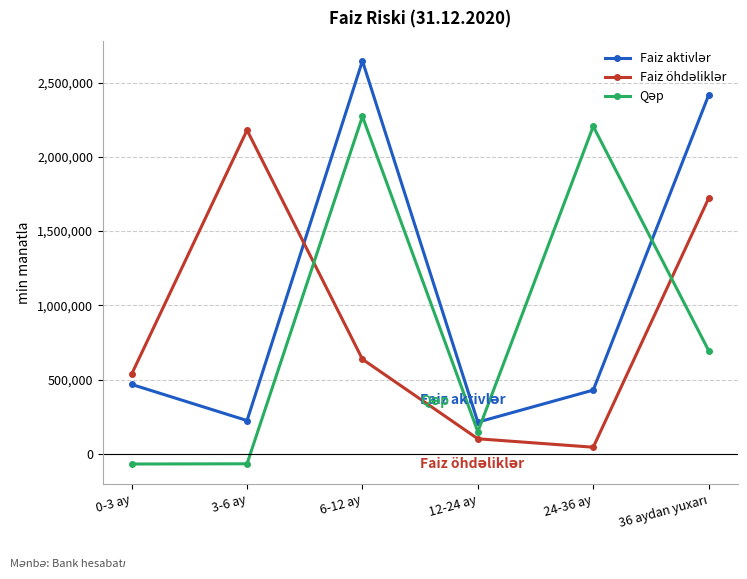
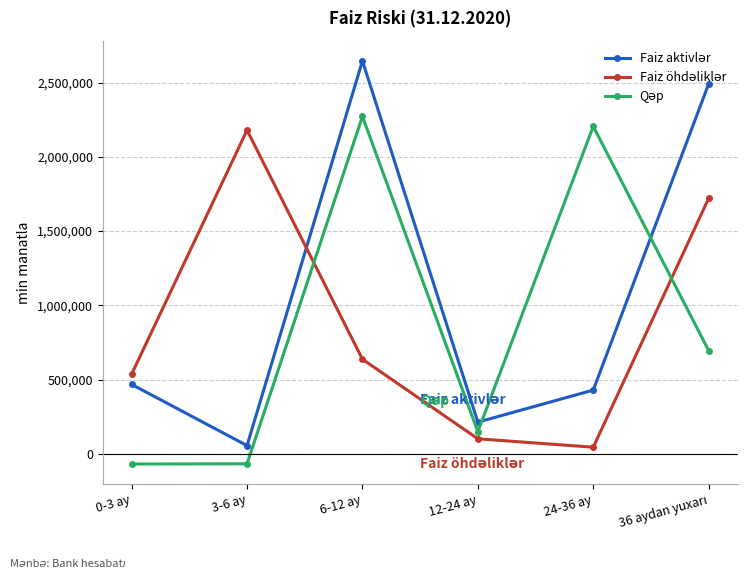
Faiz aktivlər, 3-6 ay: 220,000 -> 60,000
Faiz aktivlər, 36 aydan yuxarı: 2,420,000 -> 2,490,000
